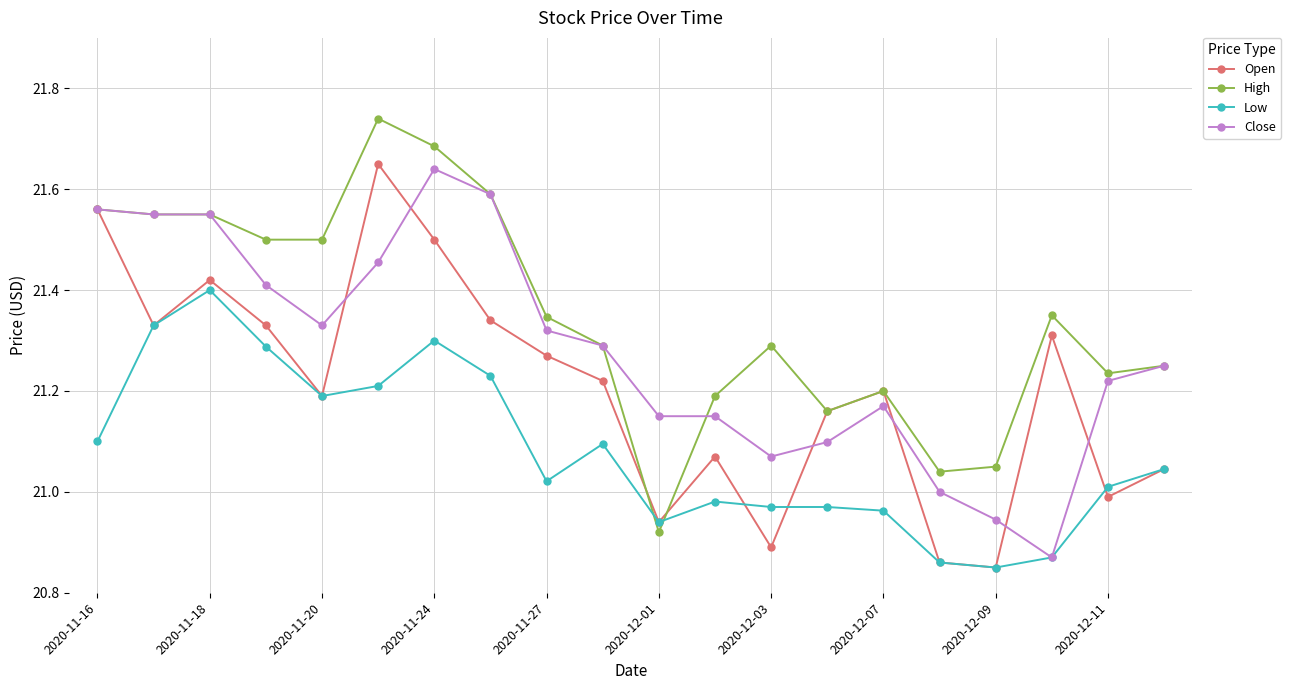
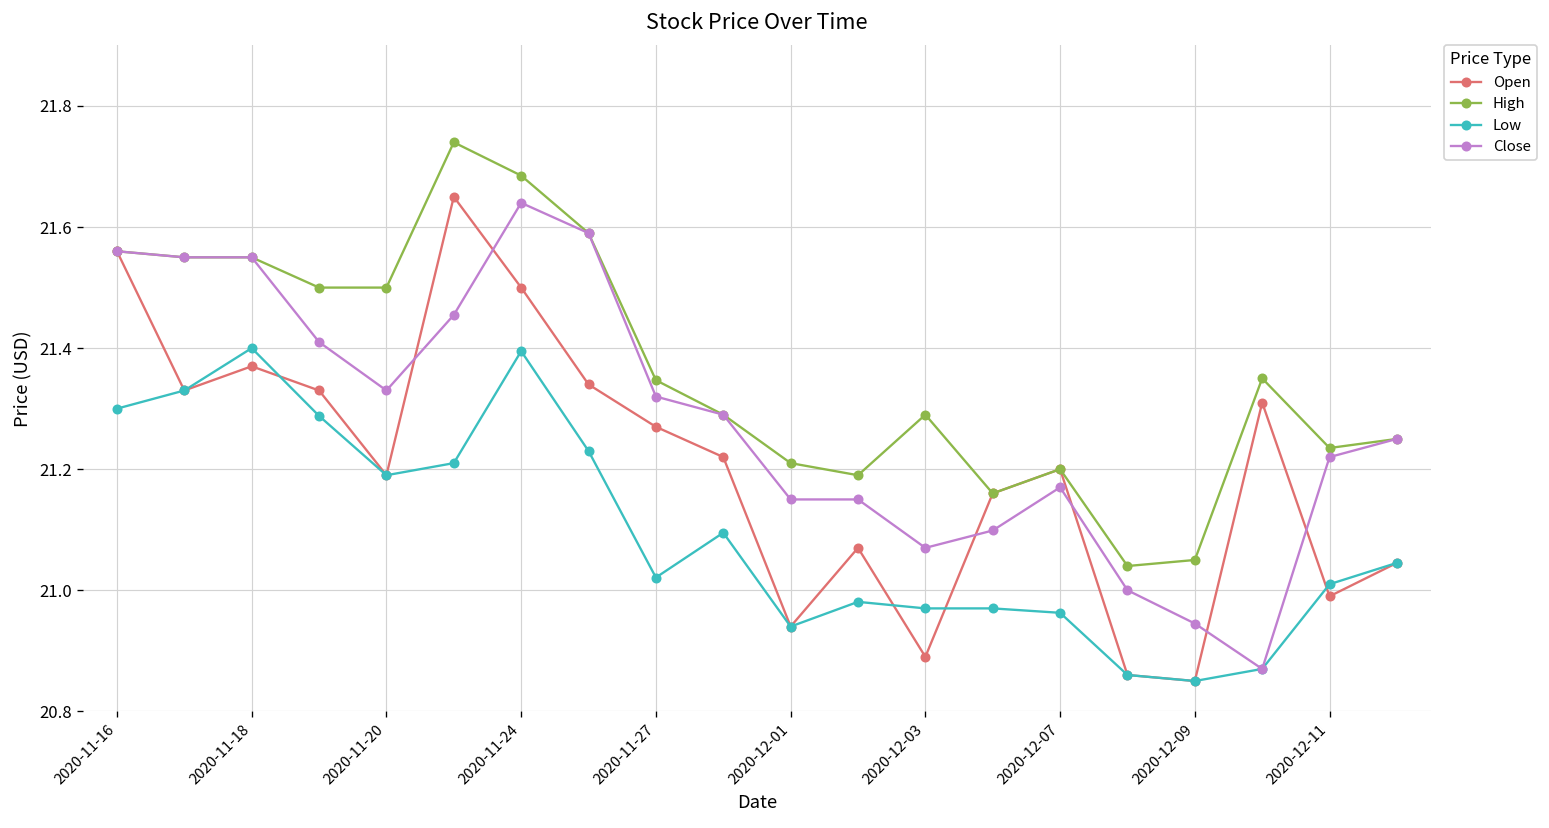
Low, 2020-11-16: 21.1 -> 21.3
Open, 2020-11-18: 21.42 -> 21.37
Low, 2020-11-24: 21.30 -> 21.40
High, 2020-12-01: 20.92 -> 21.21
